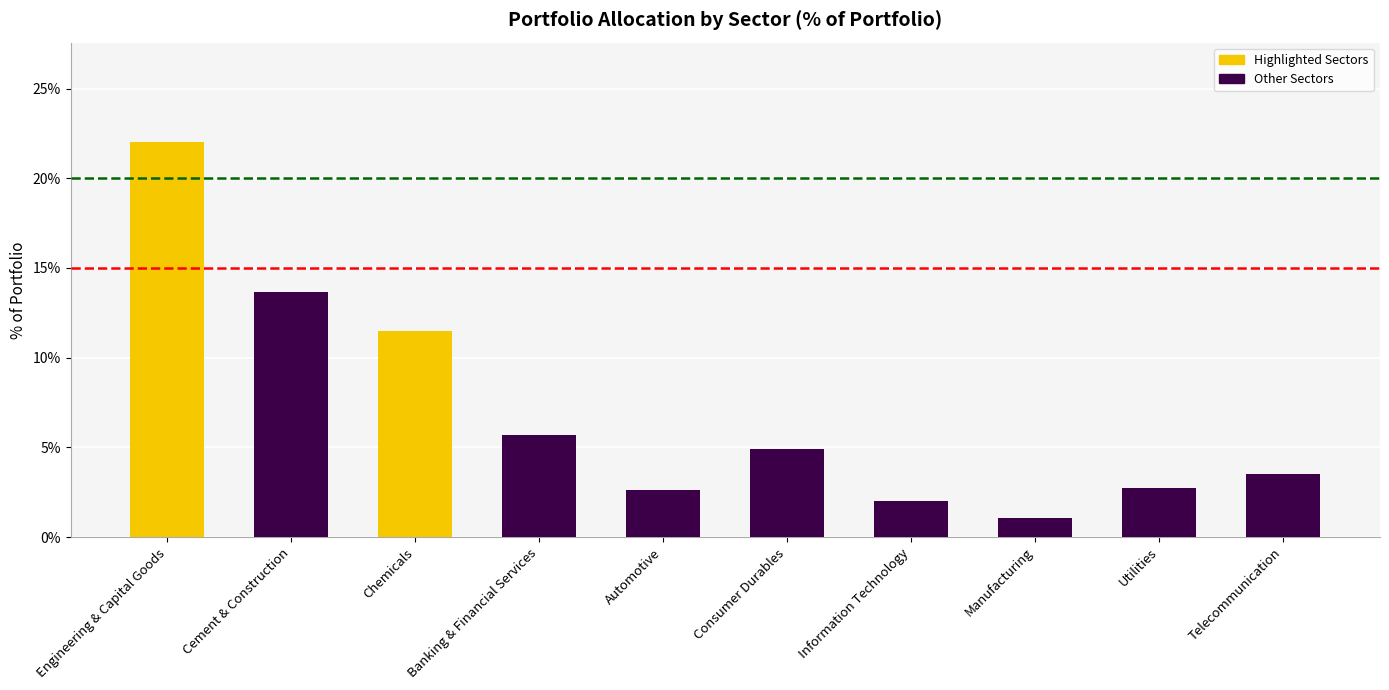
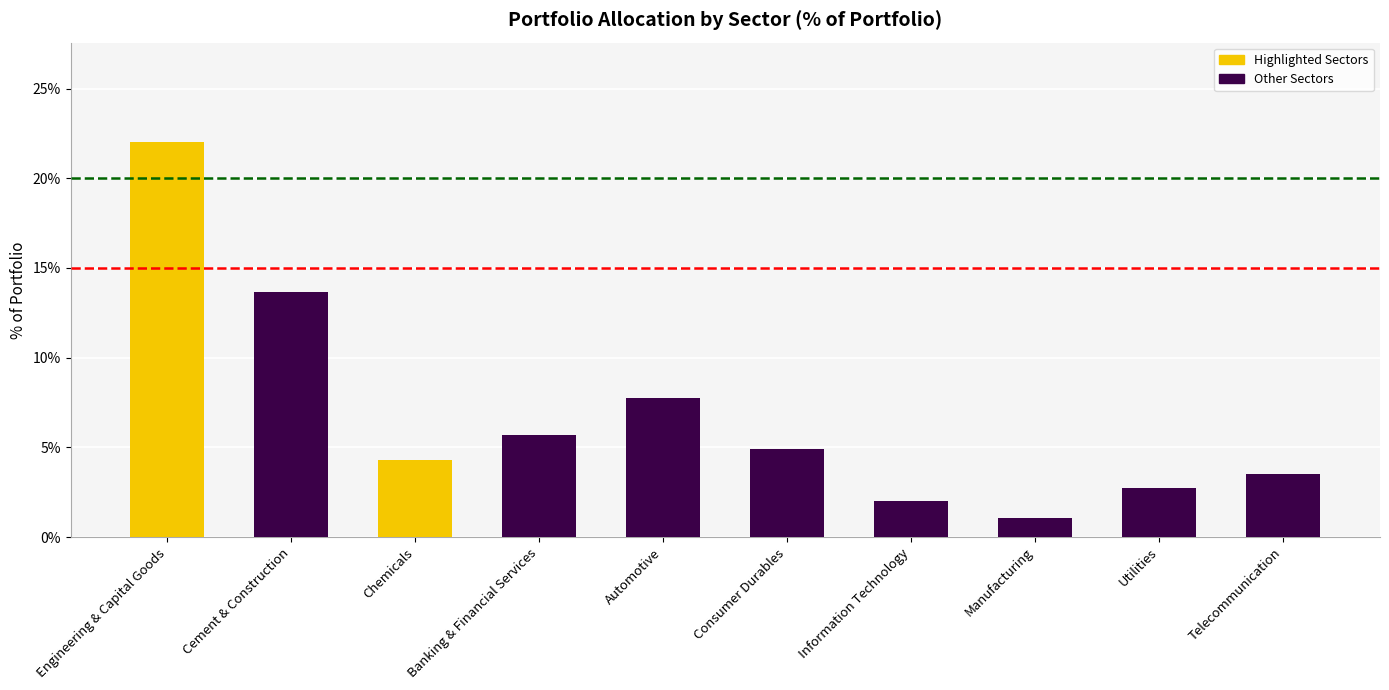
Chemicals: 11.5% -> 4.3%
Automotive: 2.6% -> 7.8%
